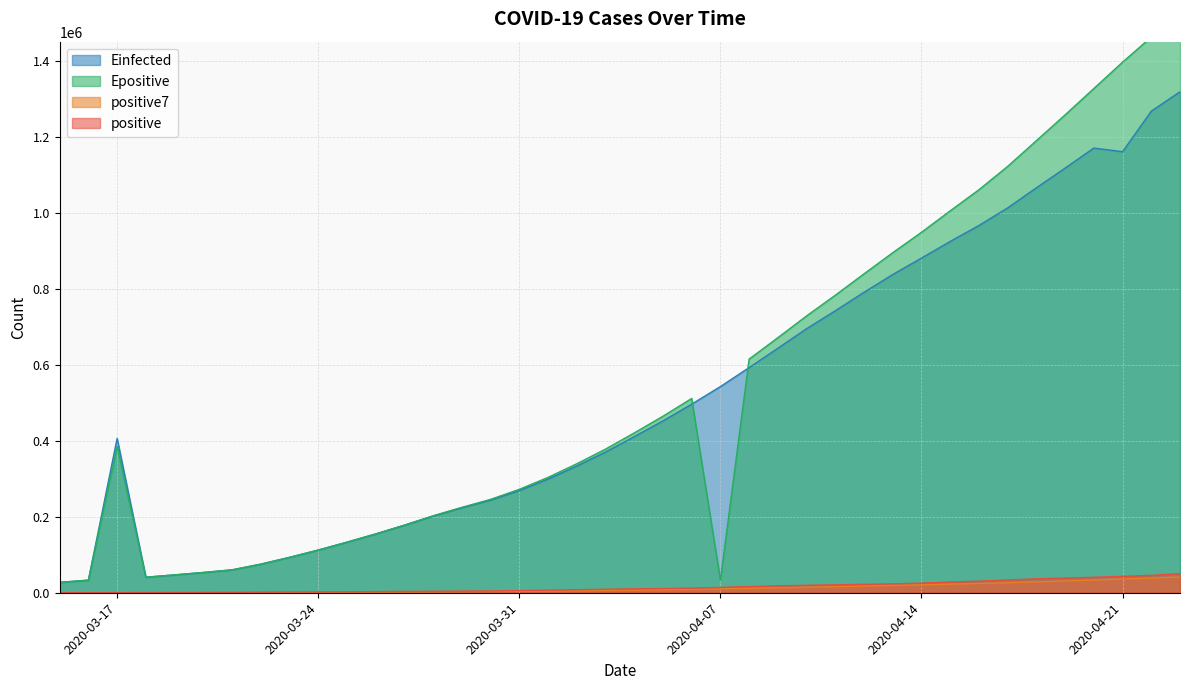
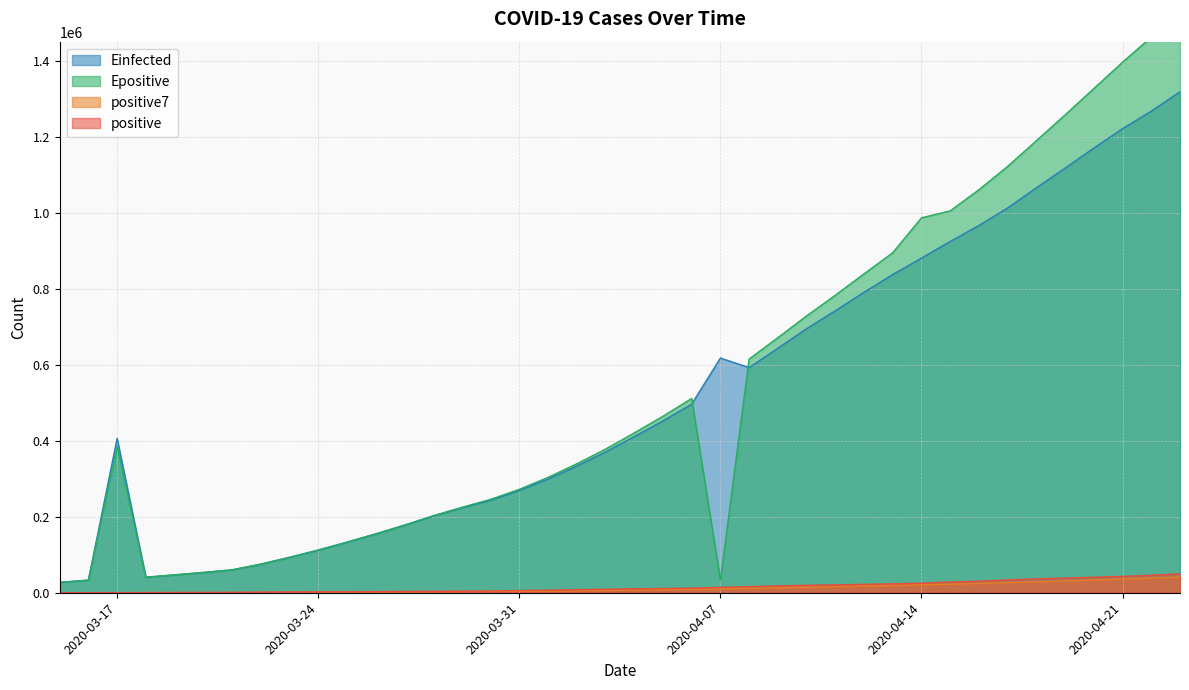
Einfected, 2020-04-07: 540000 -> 620000
Epositive, 2020-04-14: 950000 -> 990000
Einfected, 2020-04-21: 1160000 -> 1220000
